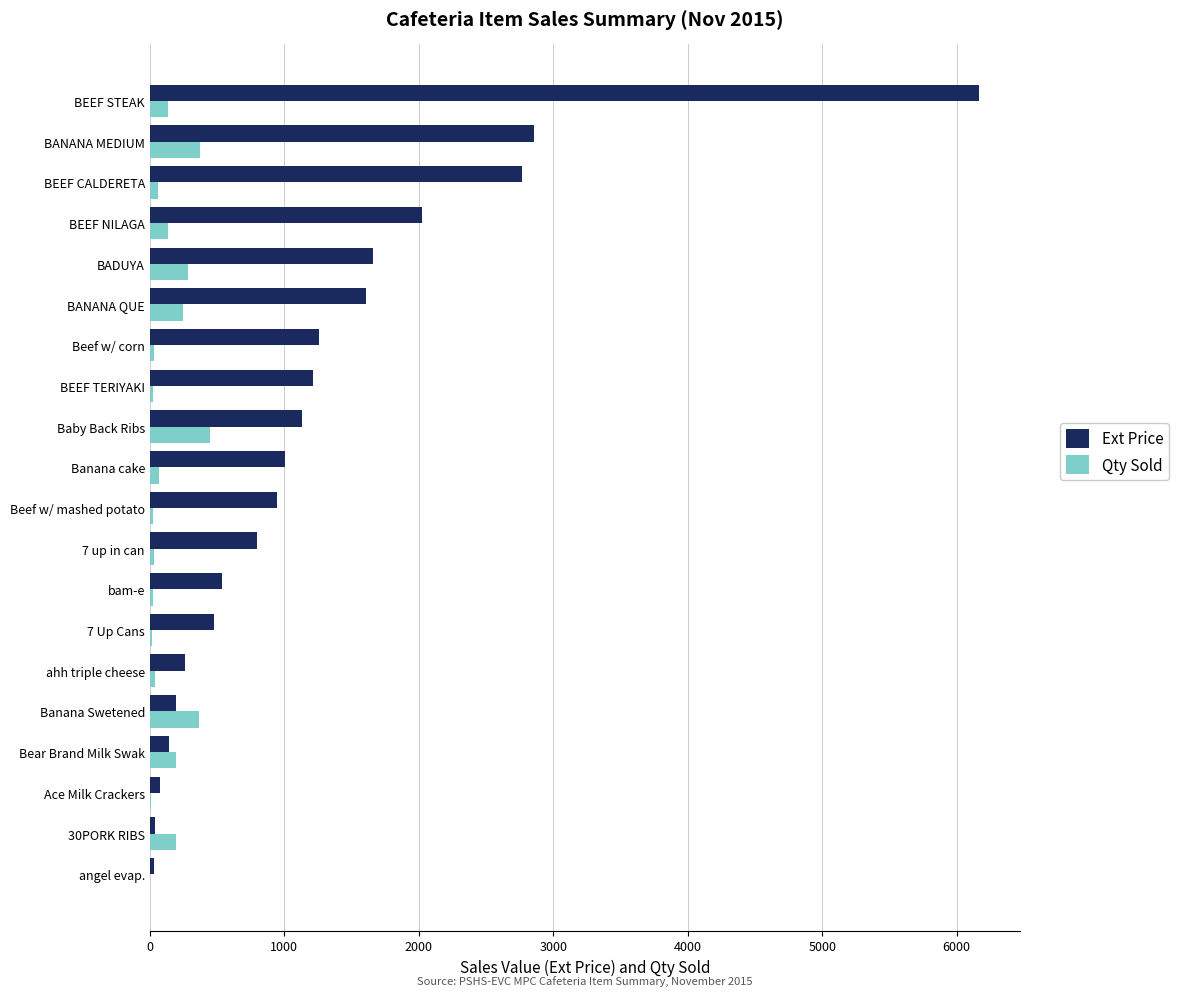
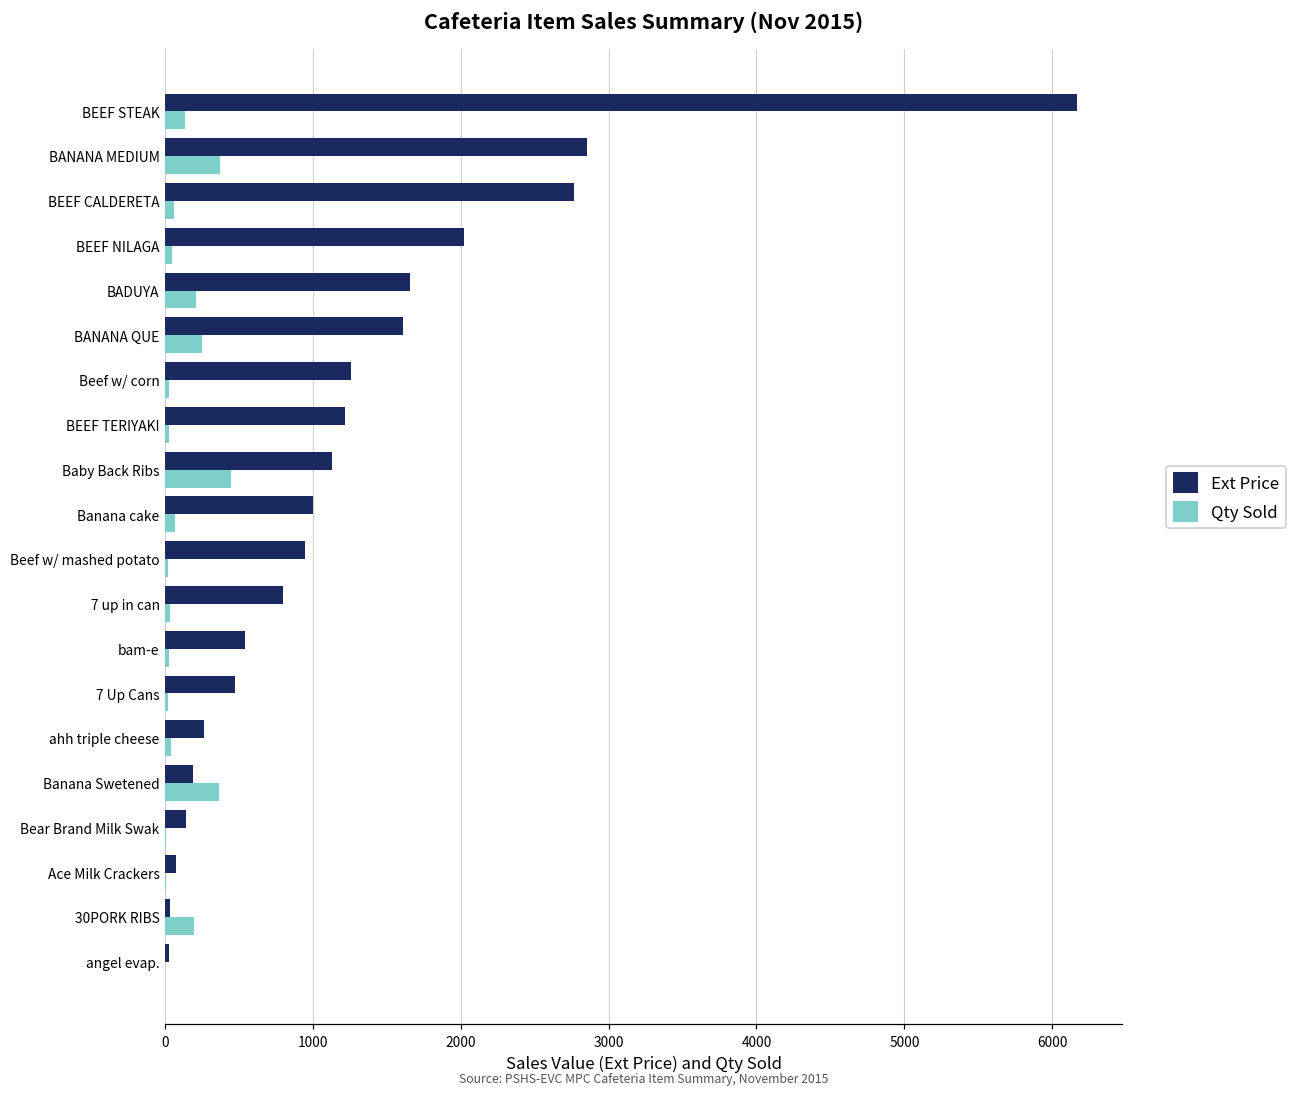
Qty Sold, BEEF NILAGA: 140 -> 50
Qty Sold, BADUYA: 290 -> 210
Qty Sold, Bear Brand Milk Swak: 200 -> 10
